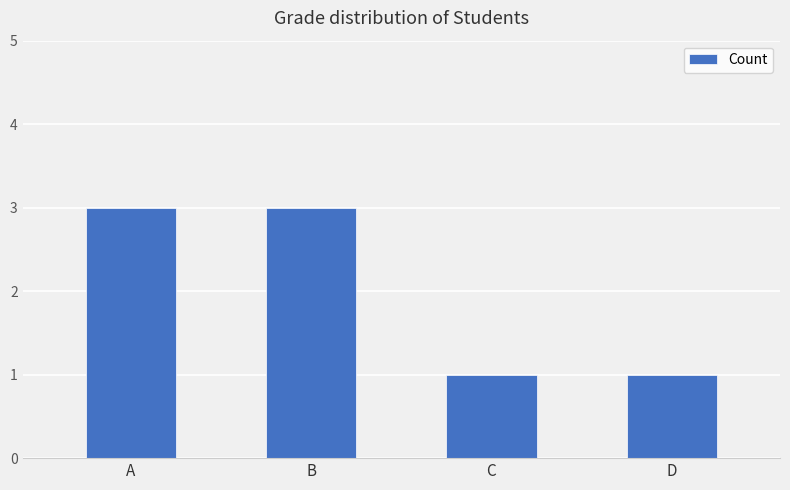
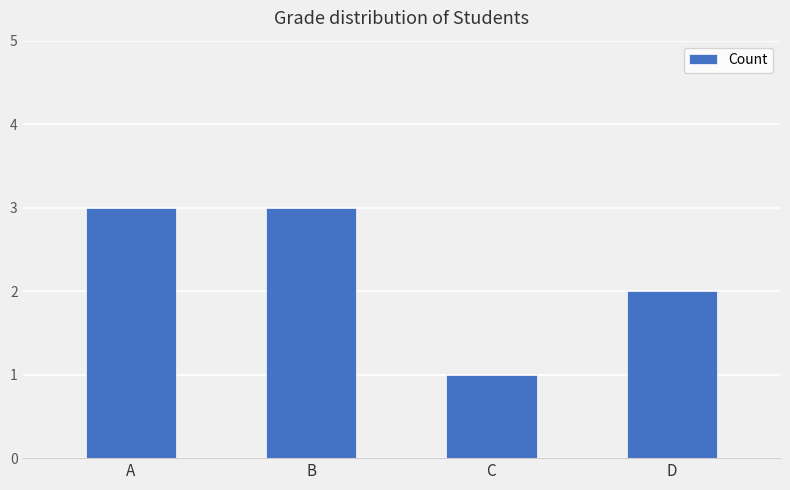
D: 1 -> 2
